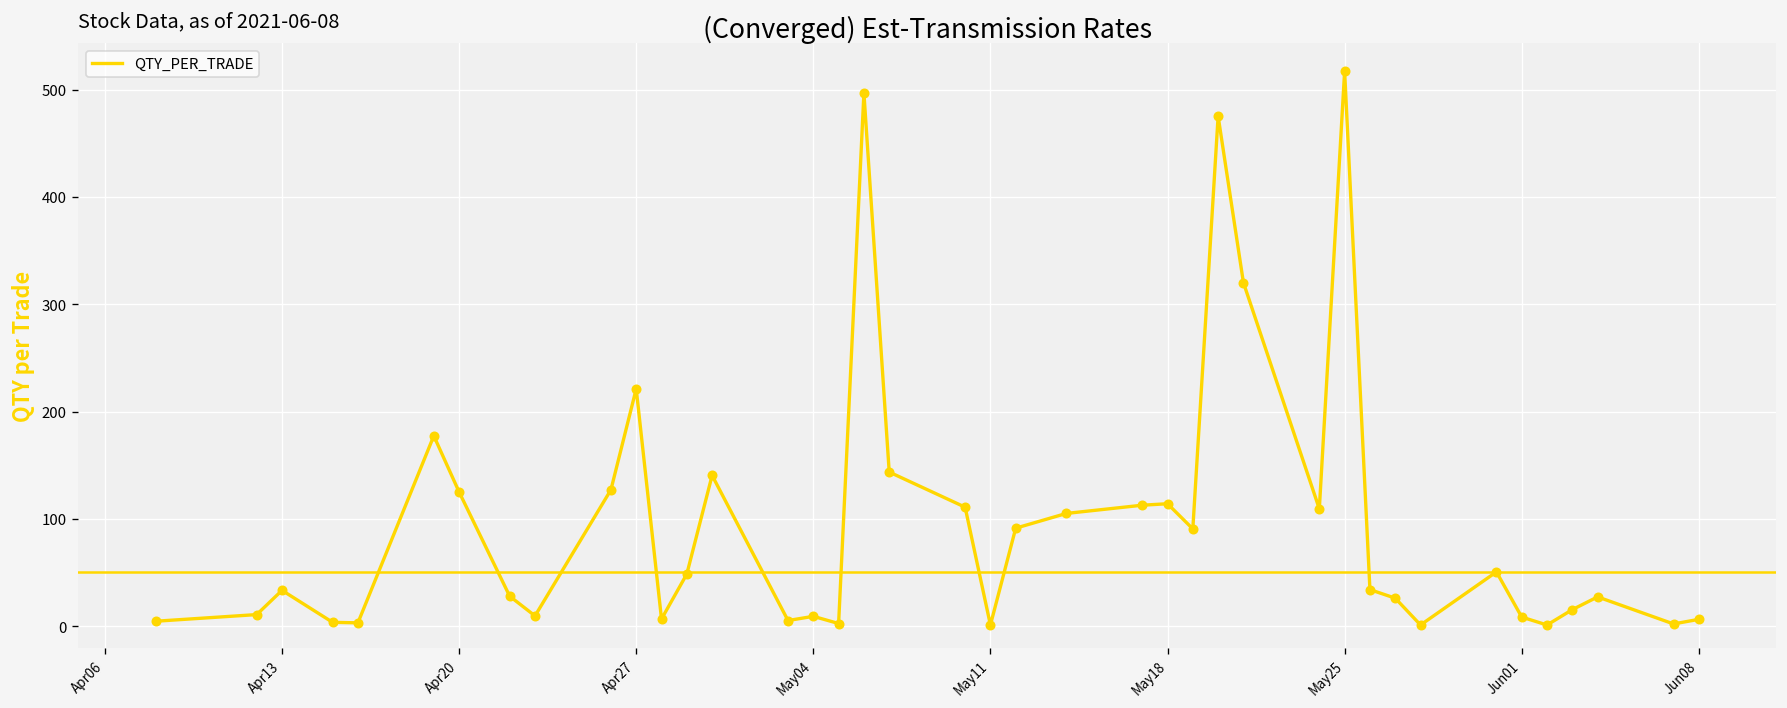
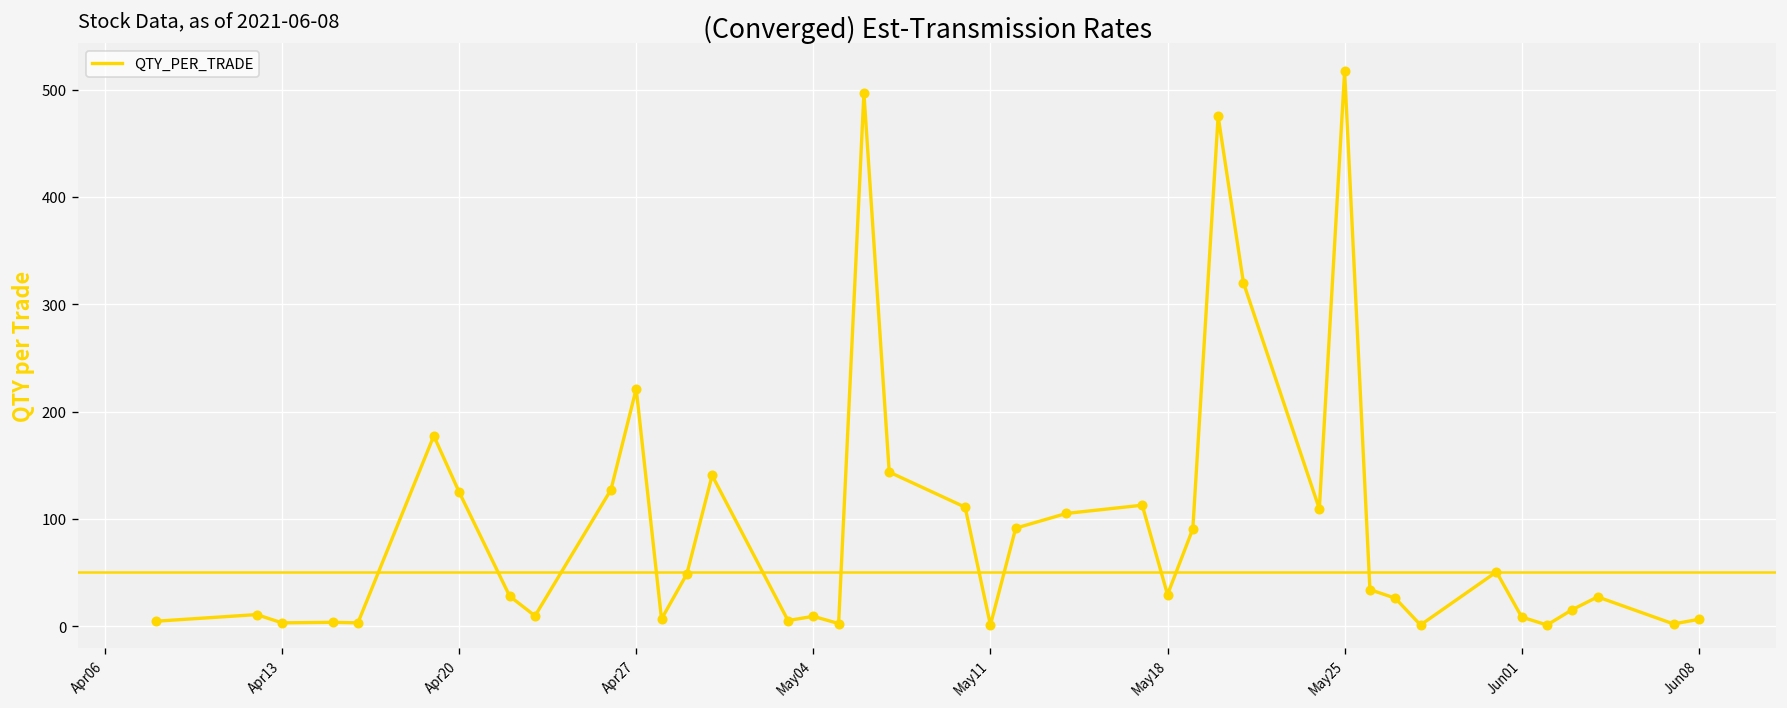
Apr13: 30 -> 0
May18: 110 -> 30
